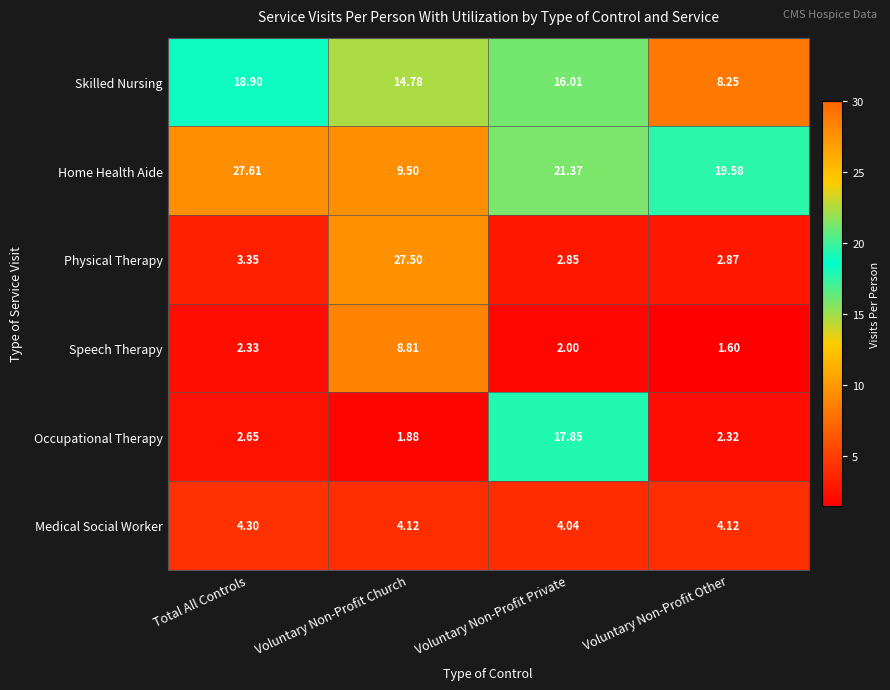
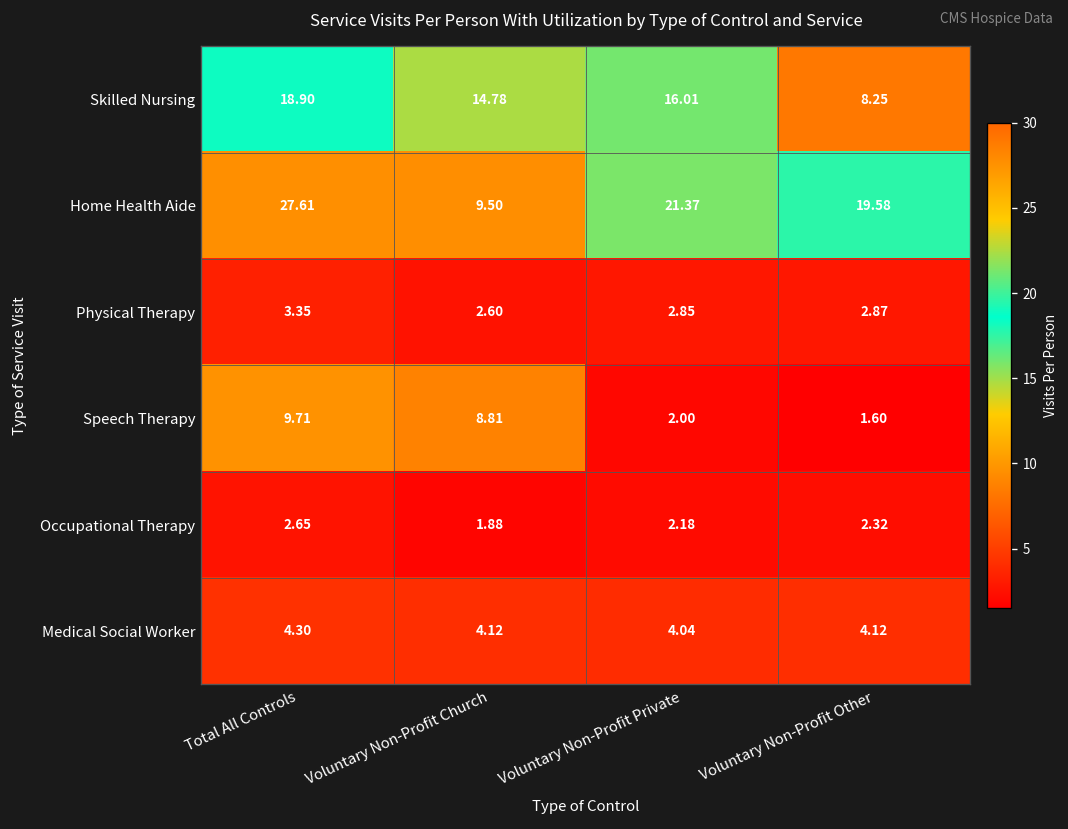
Physical Therapy, Voluntary Non-Profit Church: 27.50 -> 2.60
Speech Therapy, Total All Controls: 2.33 -> 9.71
Occupational Therapy, Voluntary Non-Profit Private: 17.85 -> 2.18
